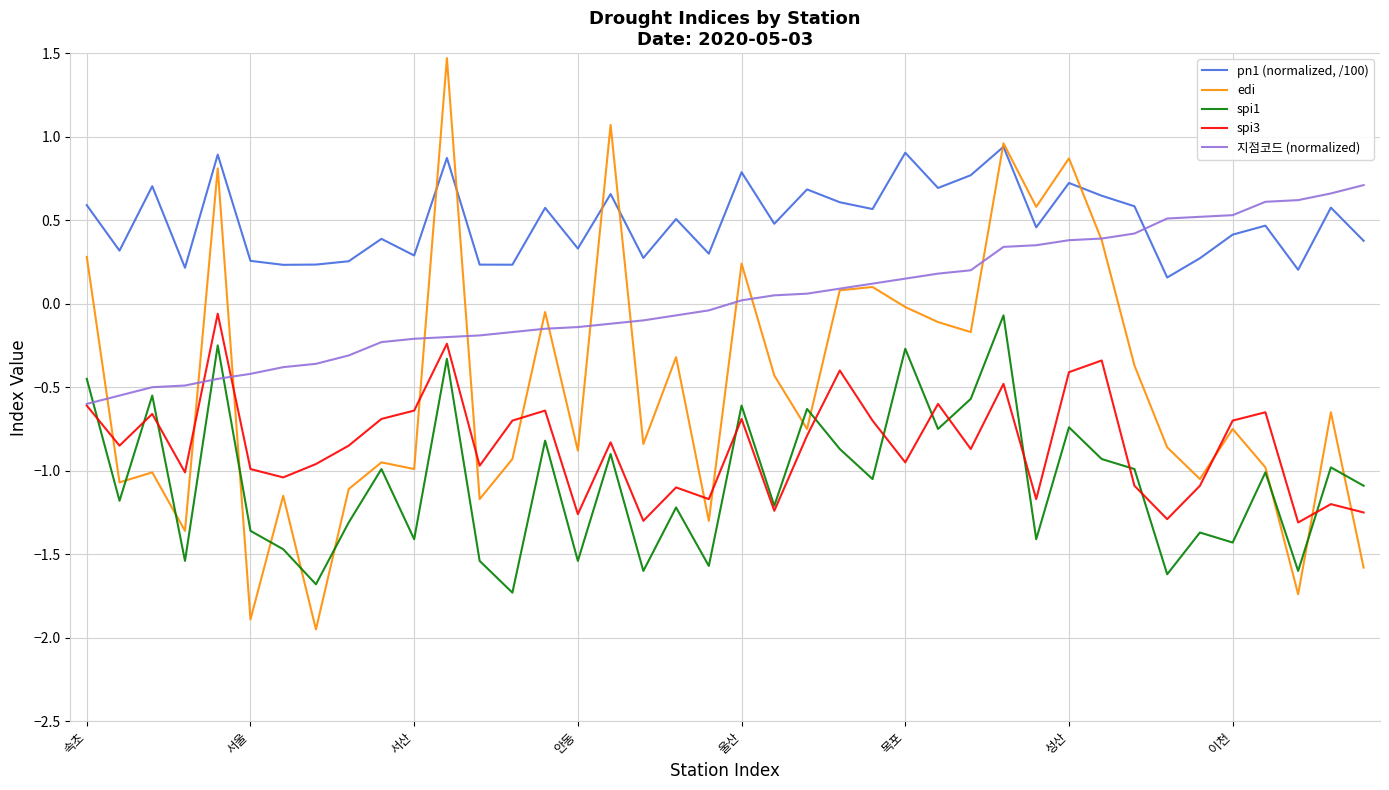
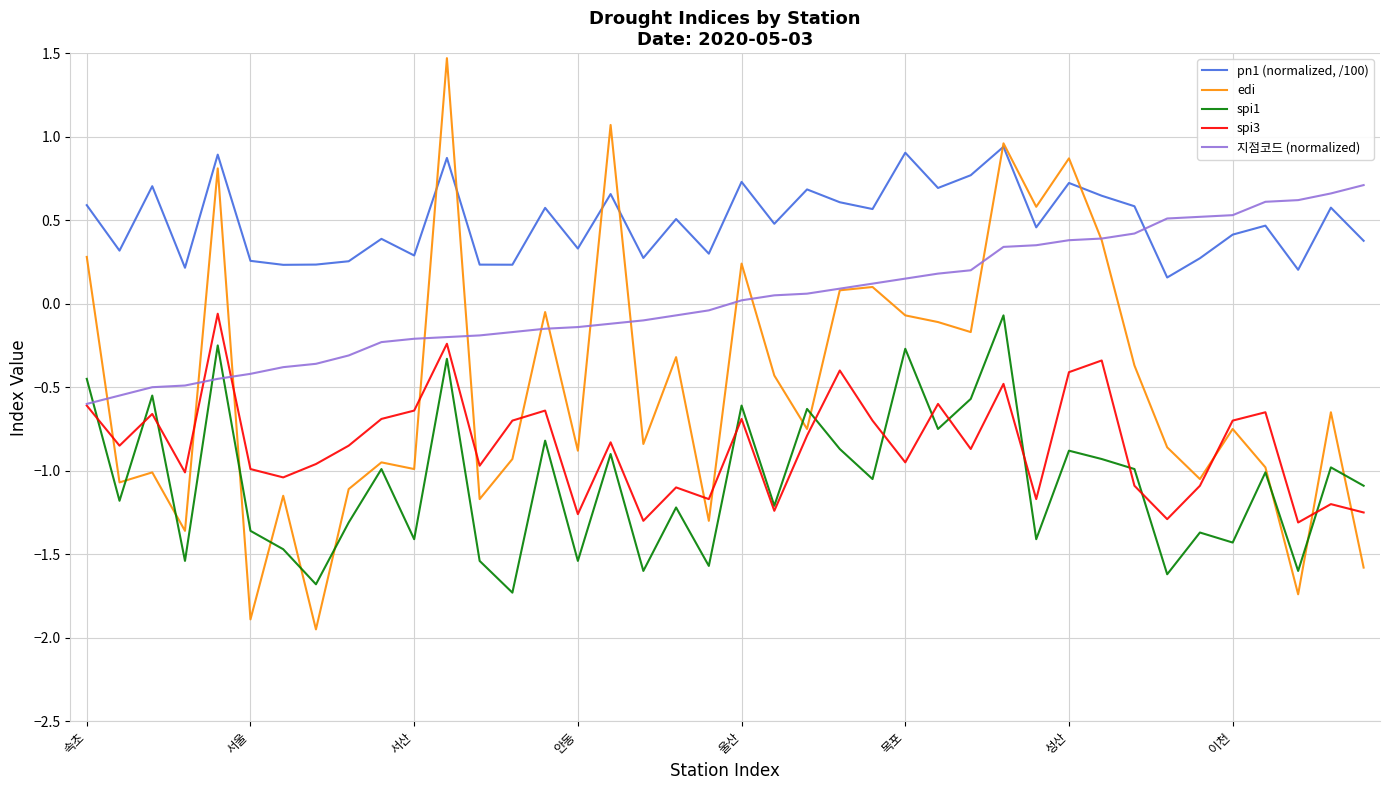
pn1 (normalized, /100), 울산: 0.79 -> 0.73
edi, 목포: -0.02 -> -0.07
spi1, 성산: -0.74 -> -0.88
